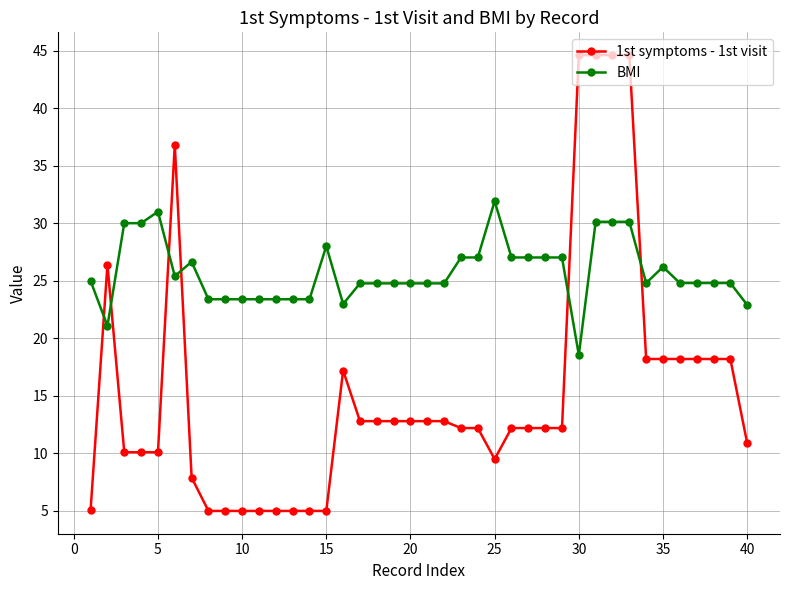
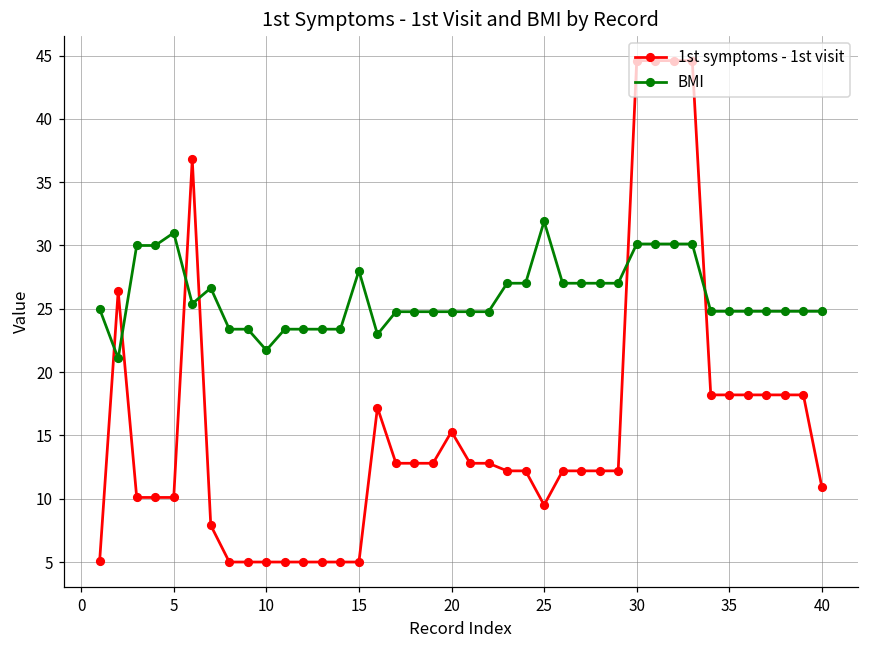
BMI, 10: 23.4 -> 21.7
1st symptoms - 1st visit, 20: 12.8 -> 15.3
BMI, 30: 18.6 -> 30.1
BMI, 35: 26.2 -> 24.8
BMI, 40: 22.9 -> 24.8
